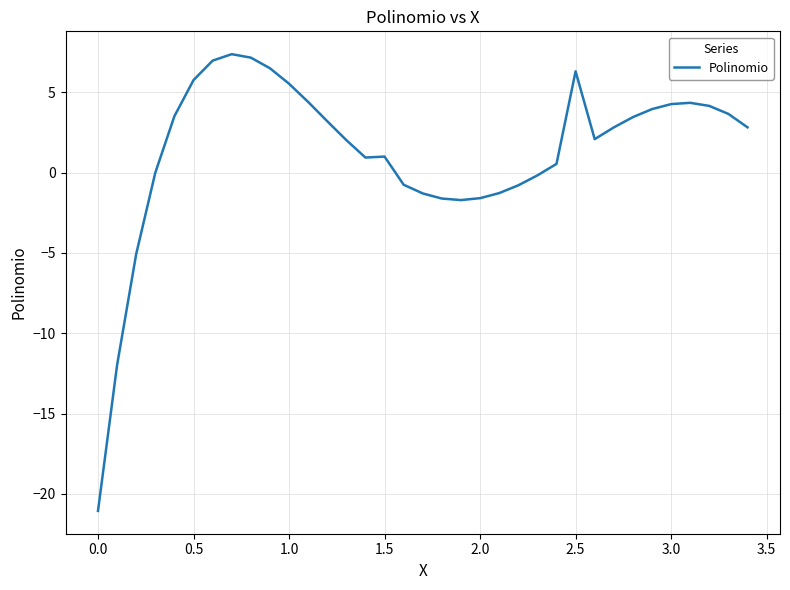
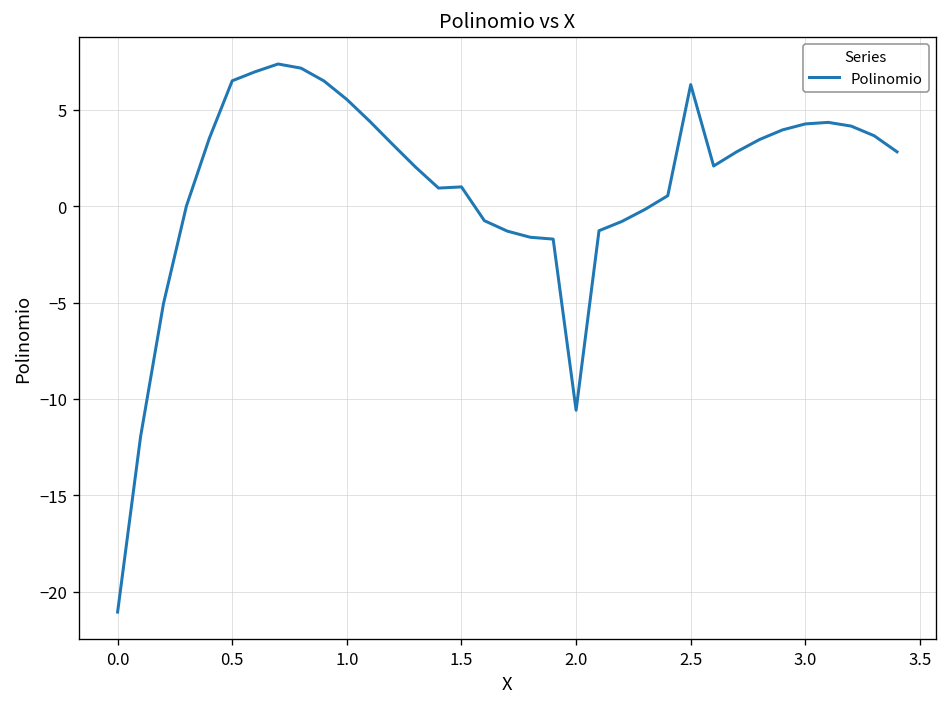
0.5: 5.8 -> 6.5
2.0: -1.6 -> -10.6
